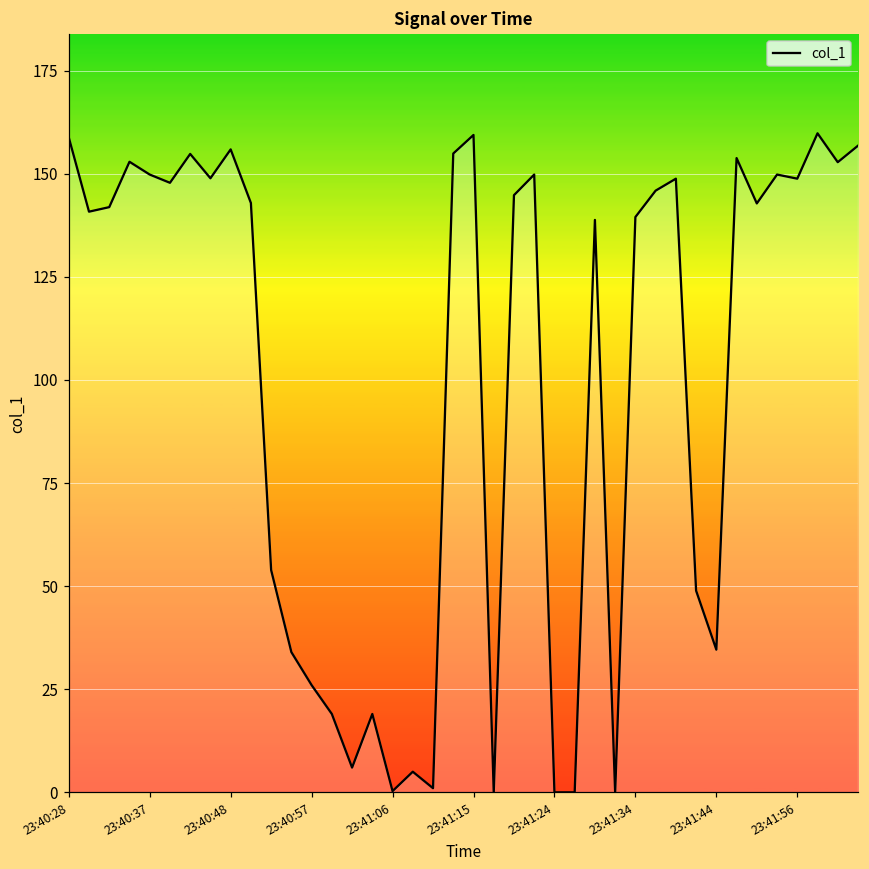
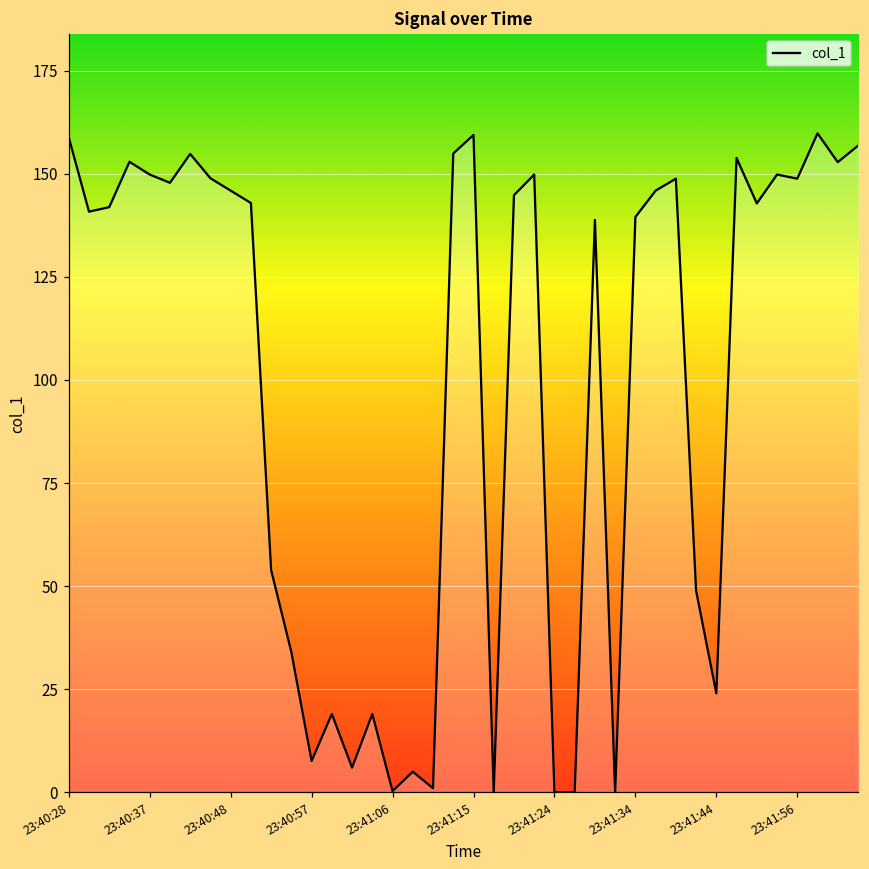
23:40:48: 156 -> 146
23:40:57: 26 -> 8
23:41:44: 35 -> 24
